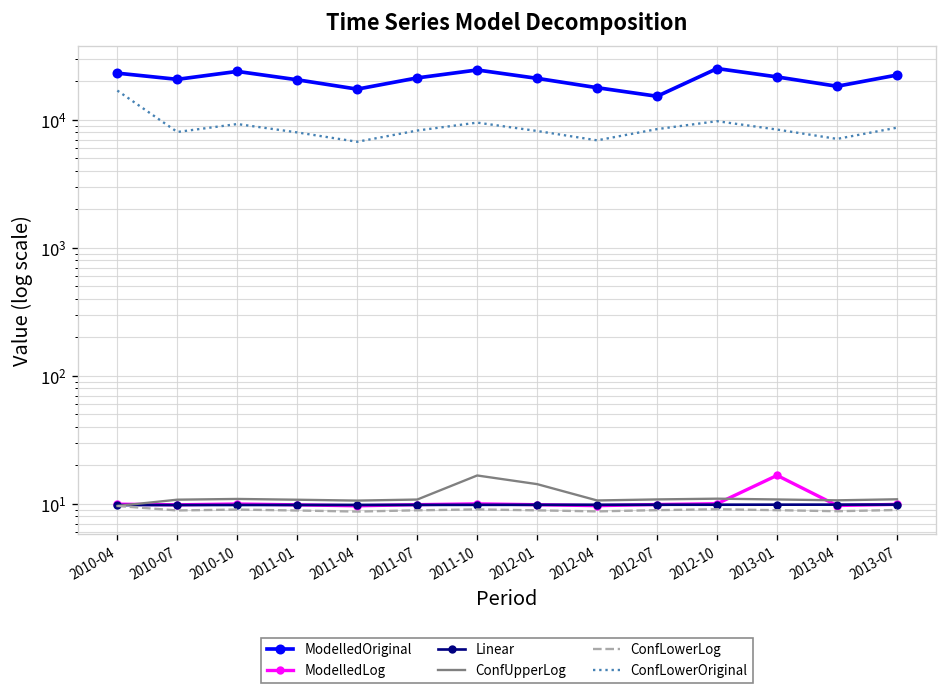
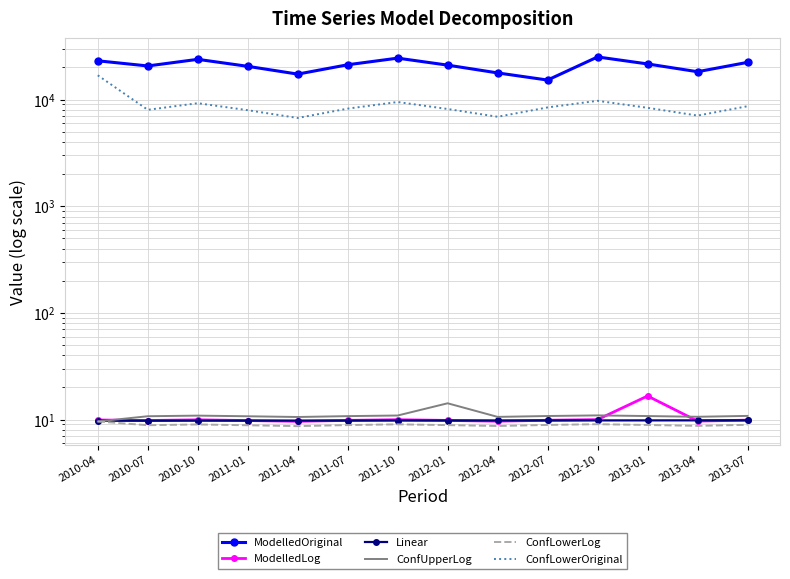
ConfUpperLog, 2011-10: 17 -> 11
